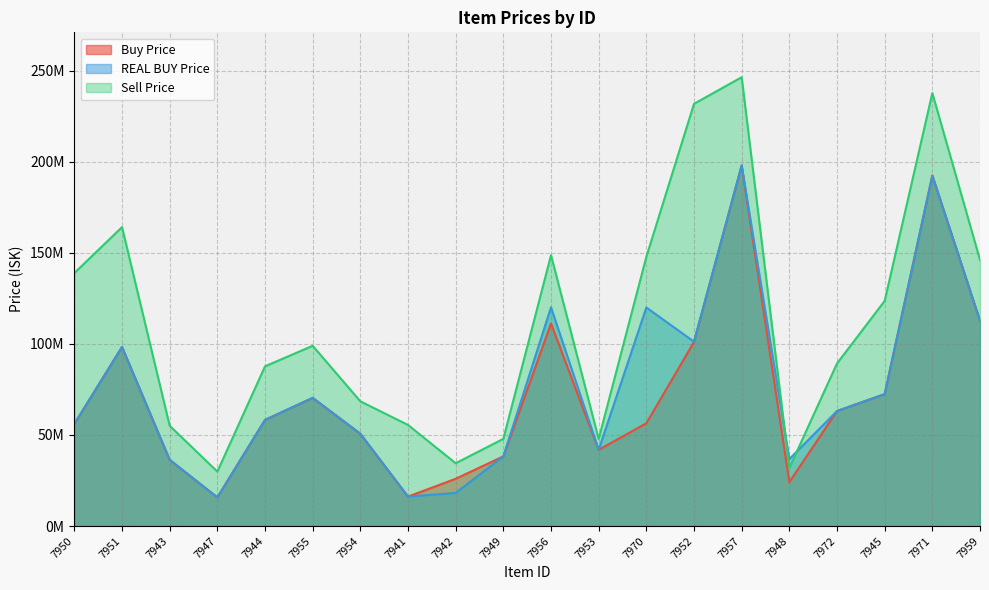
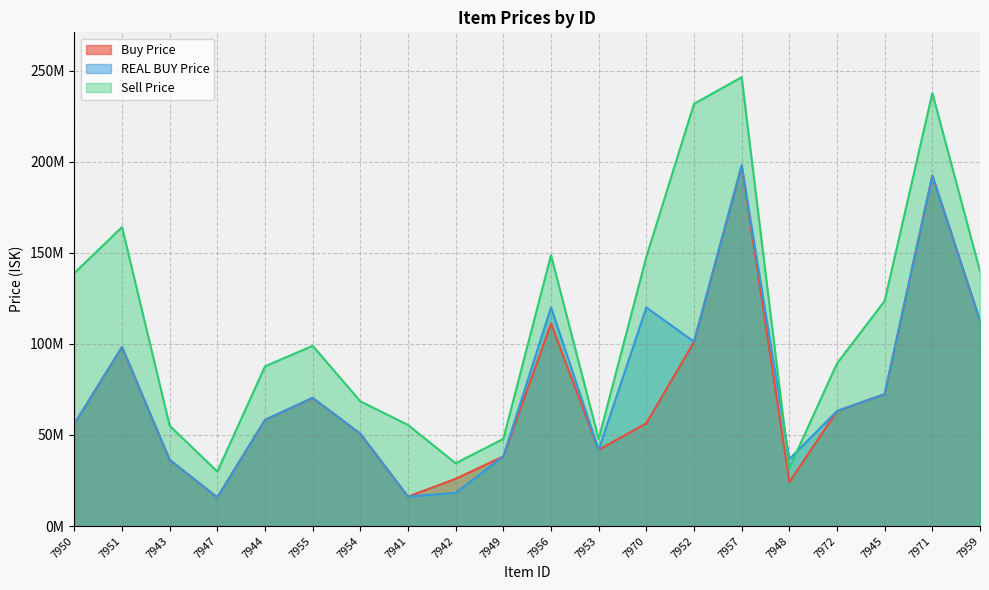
Sell Price, 7959: 146000000 -> 140000000
